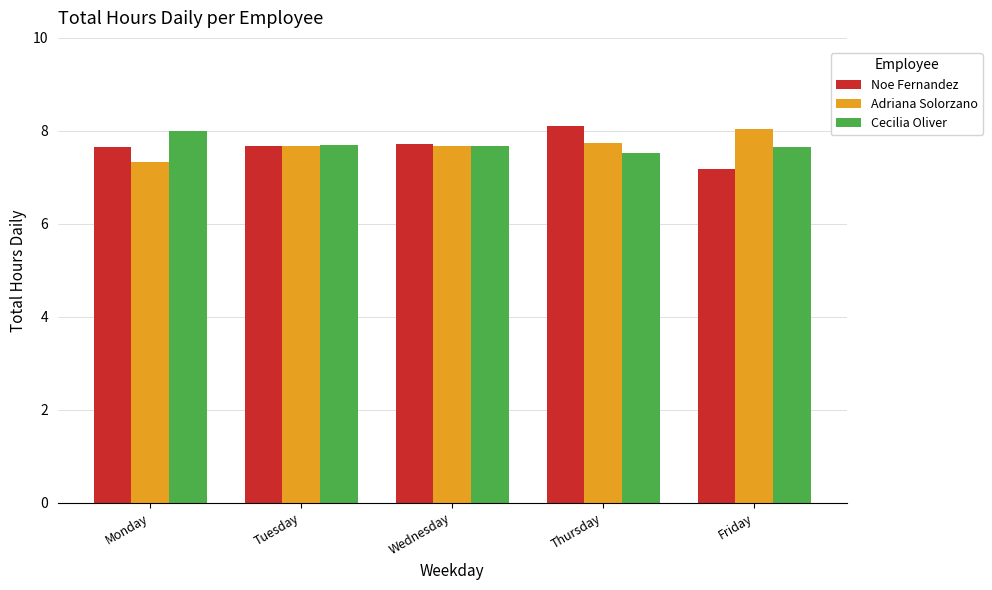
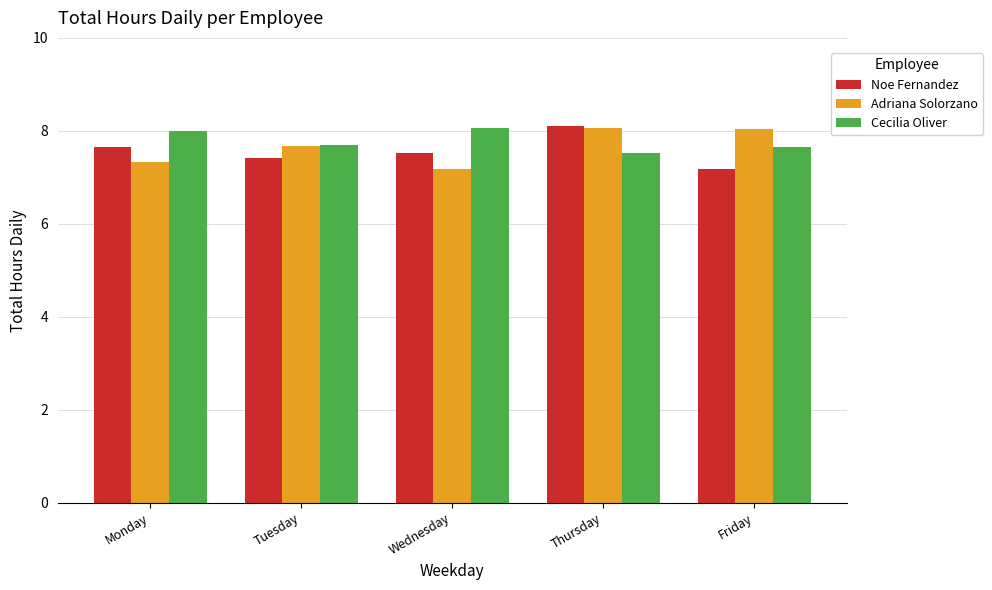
Noe Fernandez, Tuesday: 7.7 -> 7.4
Noe Fernandez, Wednesday: 7.7 -> 7.5
Adriana Solorzano, Wednesday: 7.7 -> 7.2
Cecilia Oliver, Wednesday: 7.7 -> 8.1
Adriana Solorzano, Thursday: 7.8 -> 8.1
